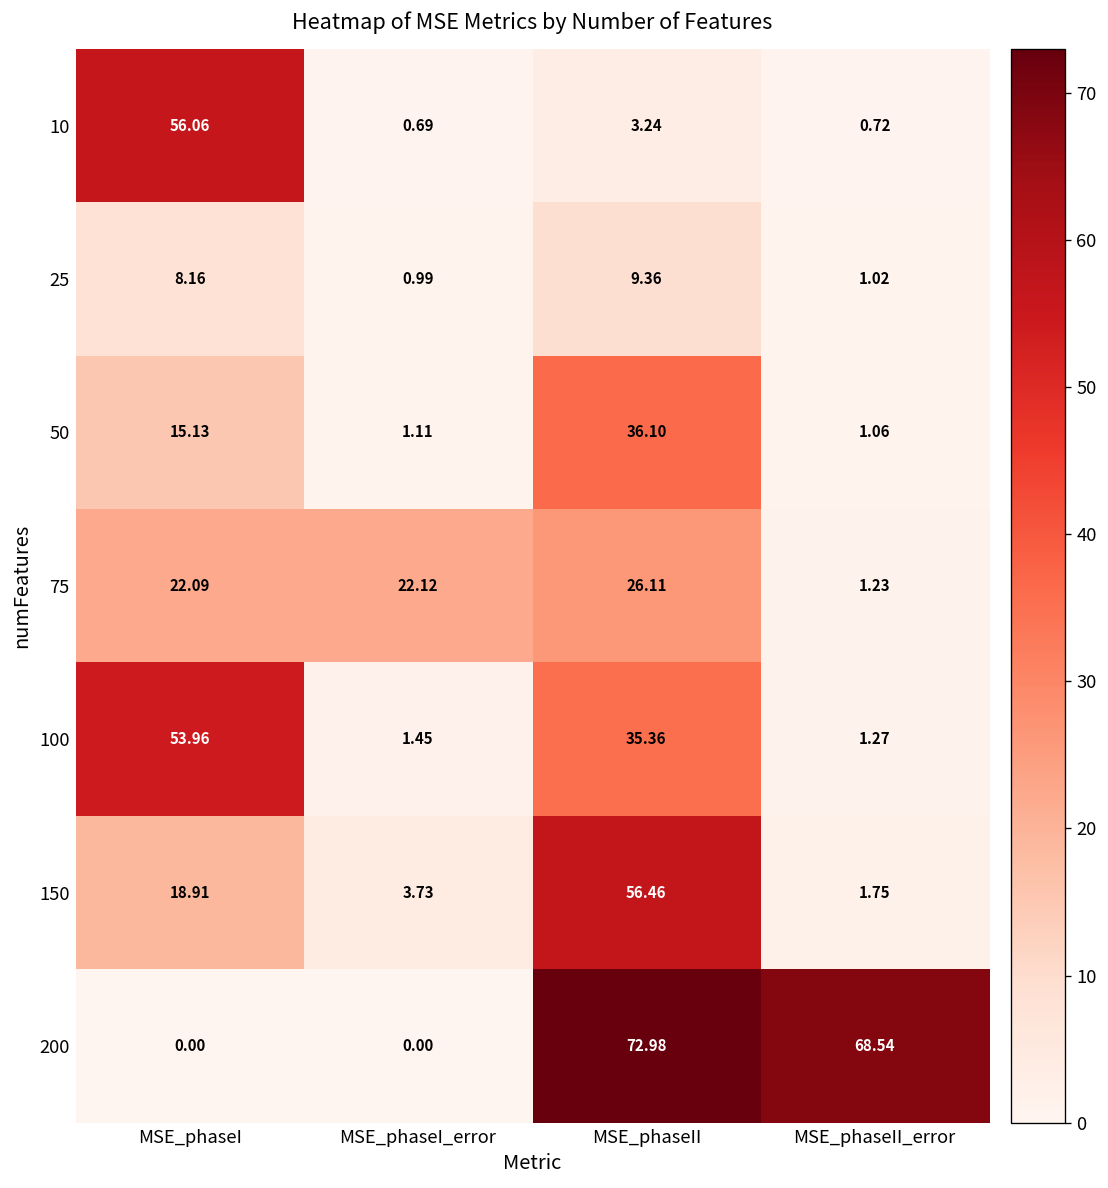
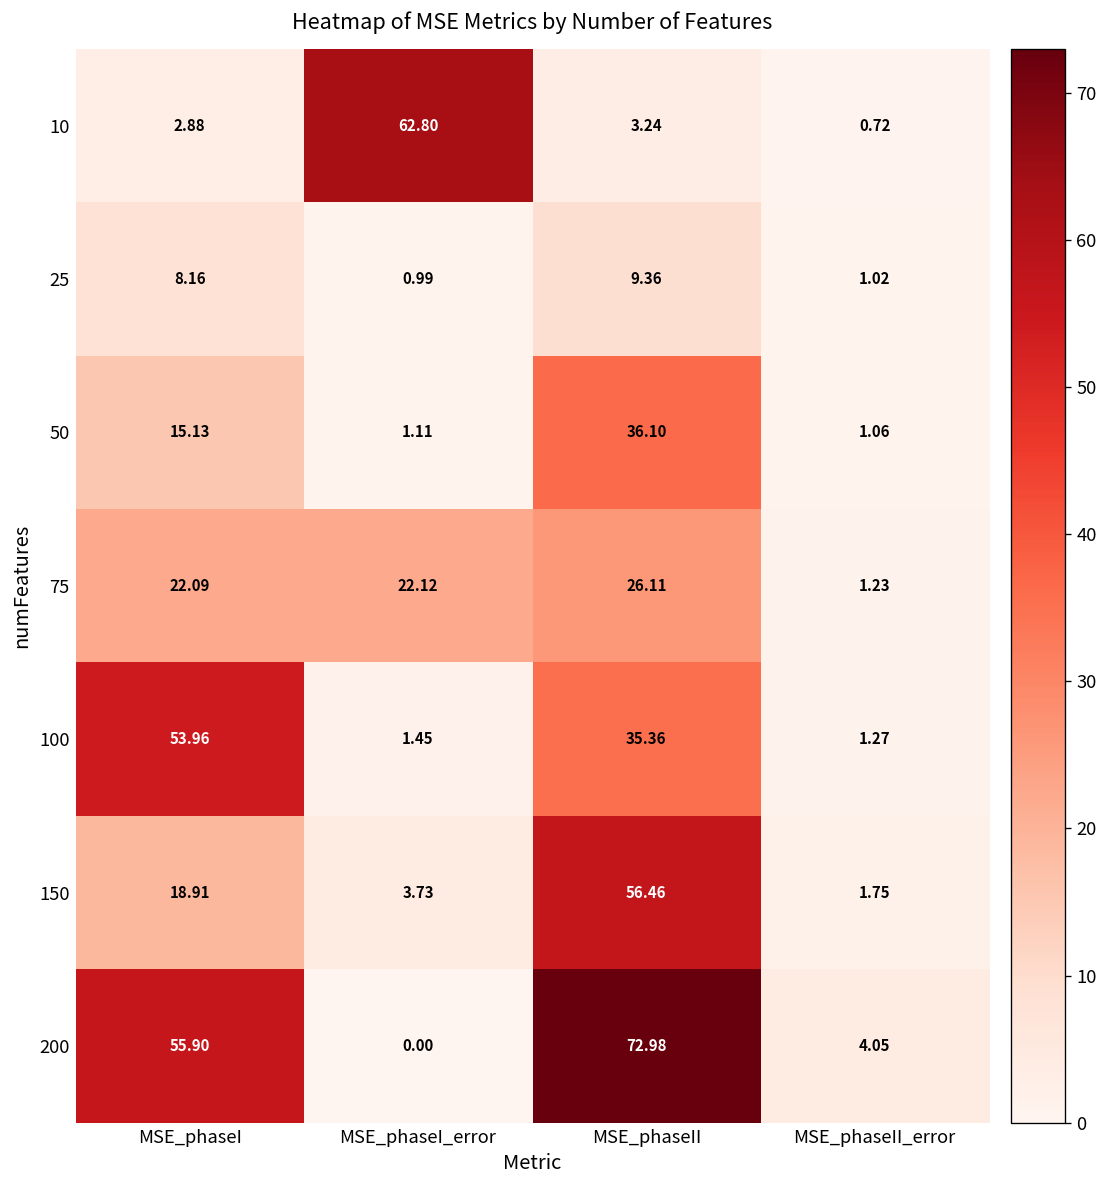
10, MSE_phaseI: 56.06 -> 2.88
10, MSE_phaseI_error: 0.69 -> 62.80
200, MSE_phaseI: 0.00 -> 55.90
200, MSE_phaseII_error: 68.54 -> 4.05
